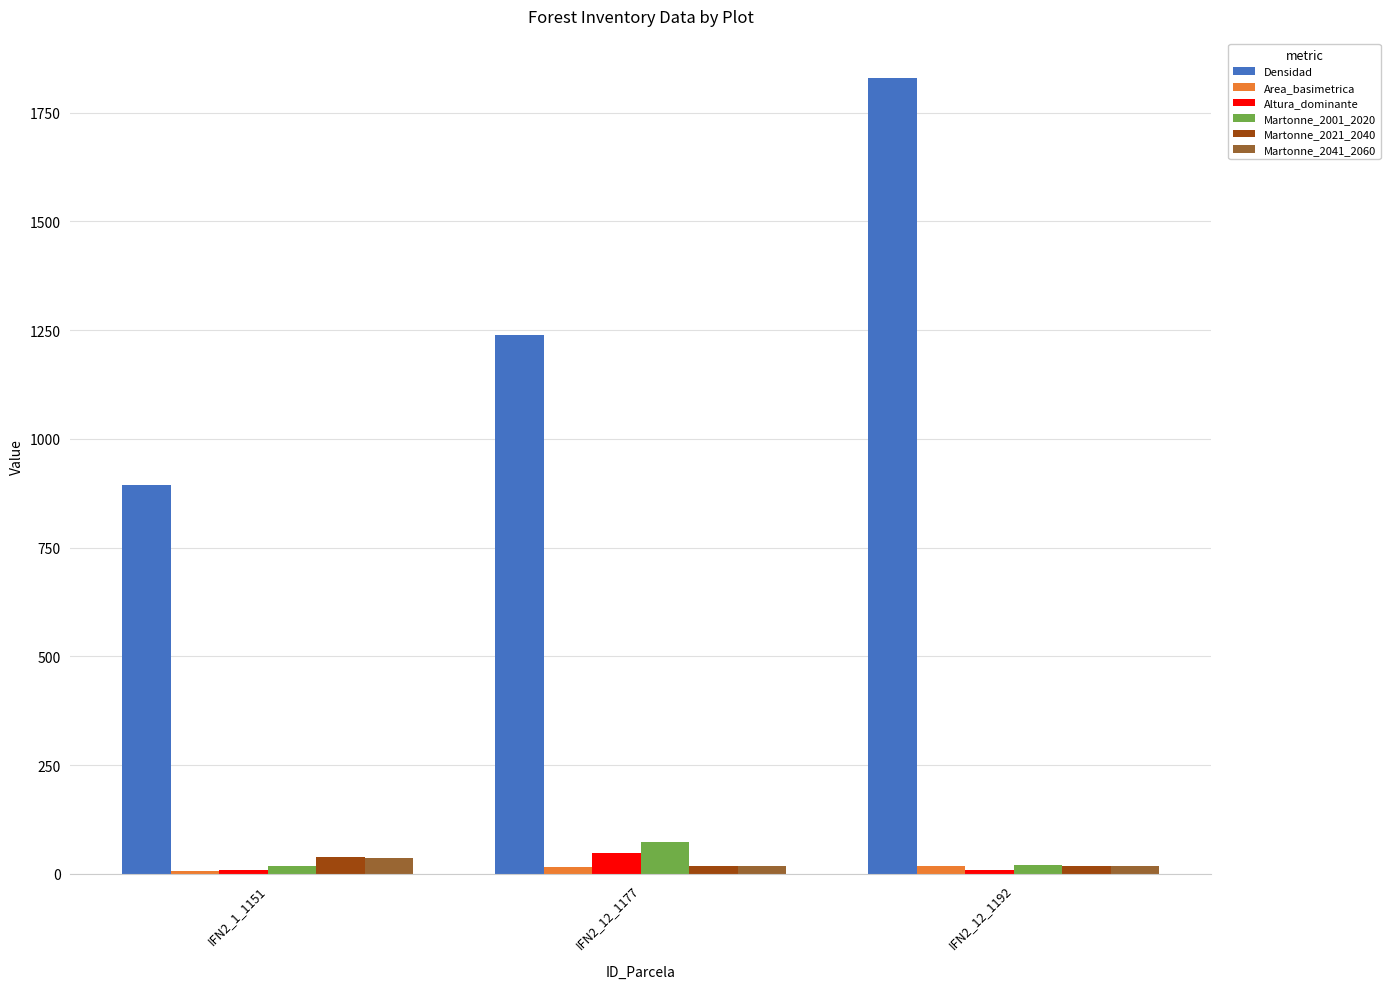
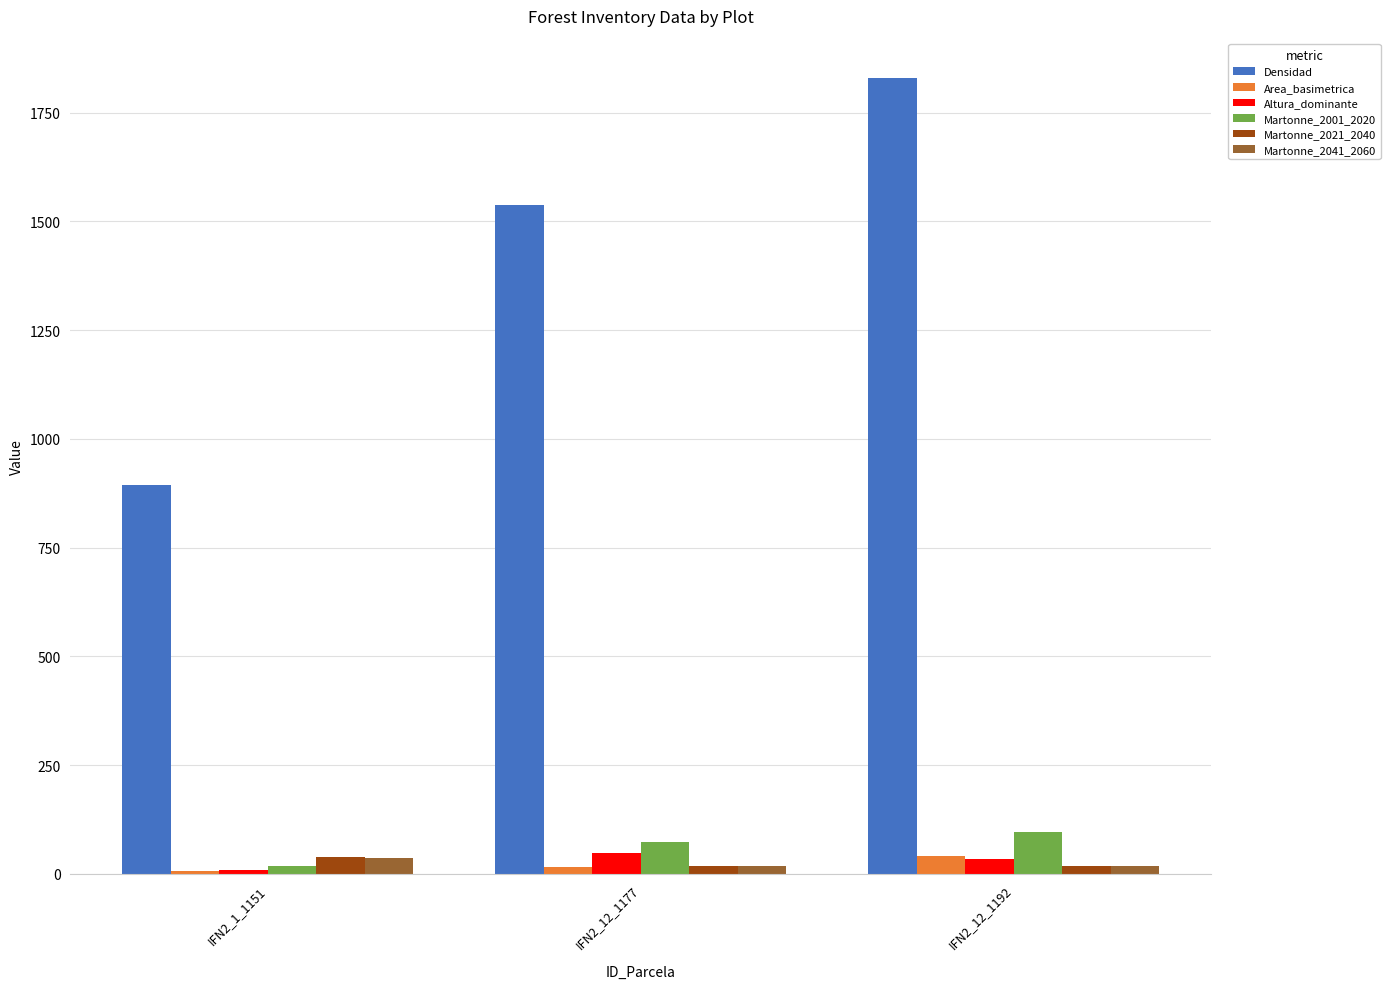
Densidad, IFN2_12_1177: 1240 -> 1540
Area_basimetrica, IFN2_12_1192: 20 -> 40
Altura_dominante, IFN2_12_1192: 10 -> 30
Martonne_2001_2020, IFN2_12_1192: 20 -> 100
